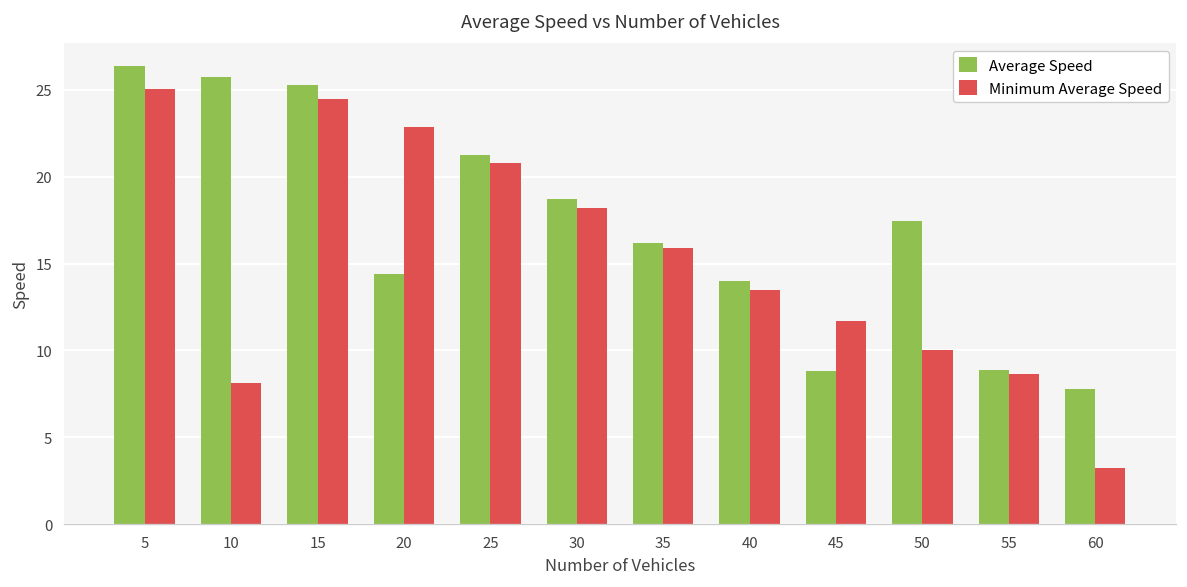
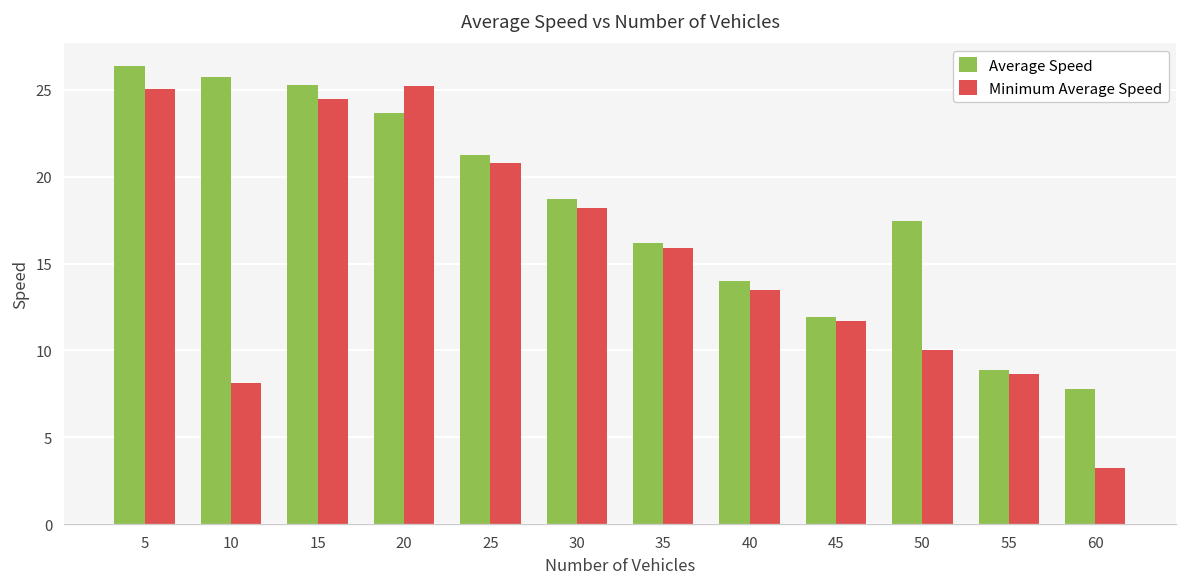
Average Speed, 20: 14.4 -> 23.6
Minimum Average Speed, 20: 22.9 -> 25.2
Average Speed, 45: 8.8 -> 11.9
